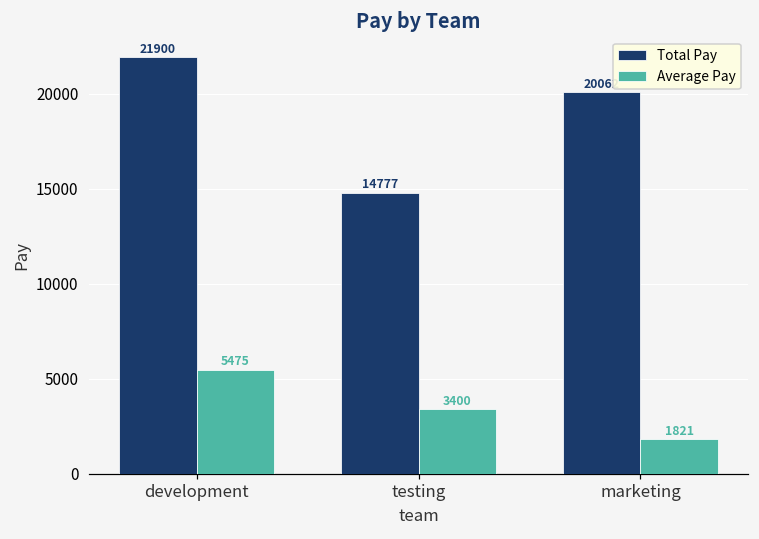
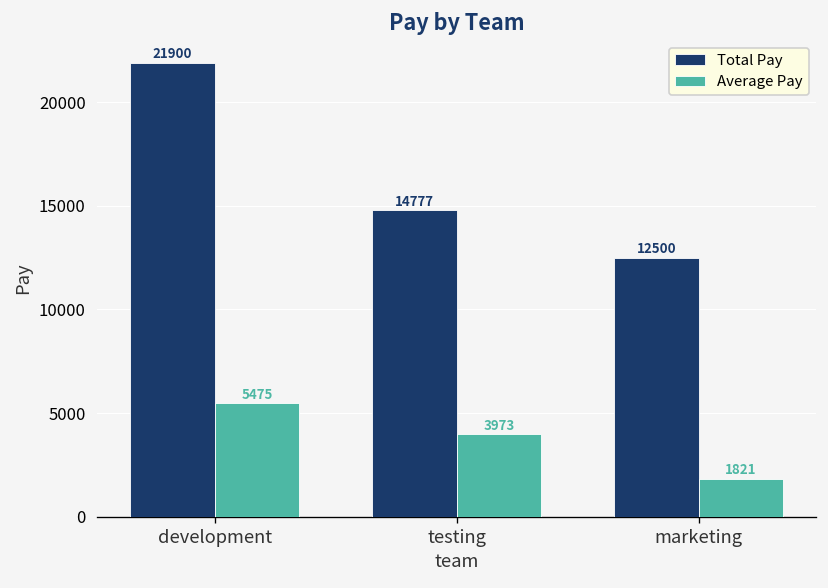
Average Pay, testing: 3400 -> 3973
Total Pay, marketing: 20100 -> 12500
